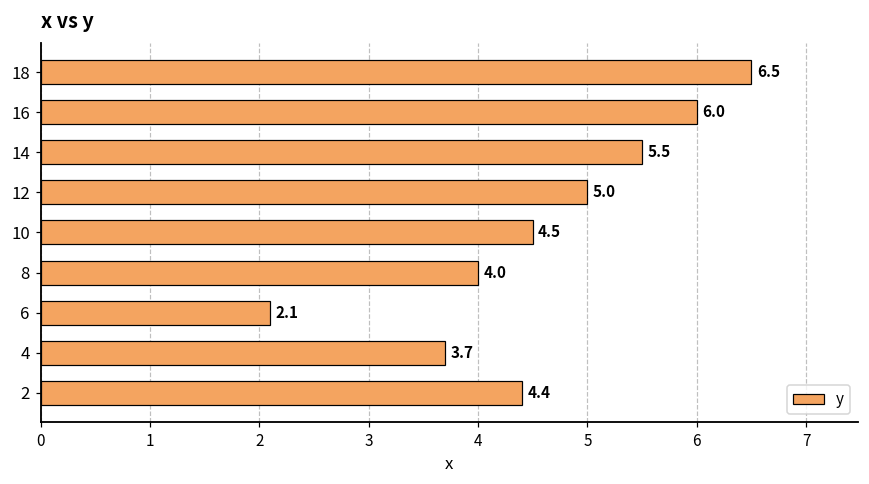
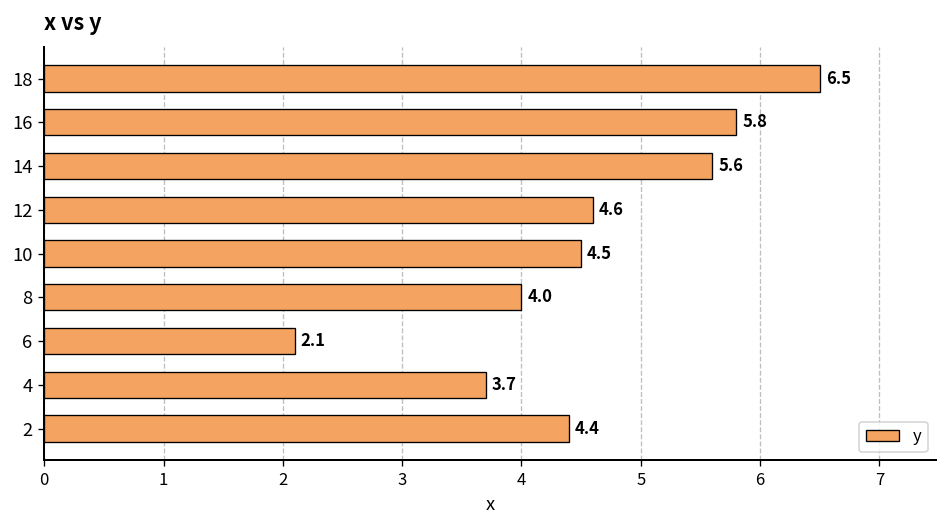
16: 6.0 -> 5.8
14: 5.5 -> 5.6
12: 5.0 -> 4.6
